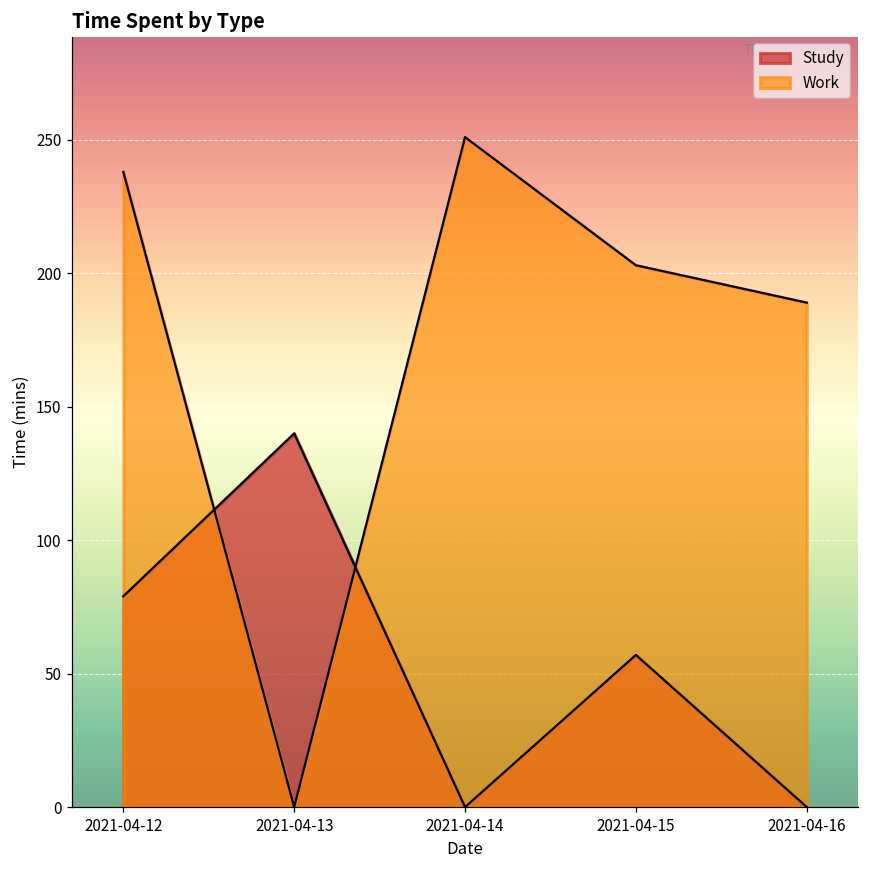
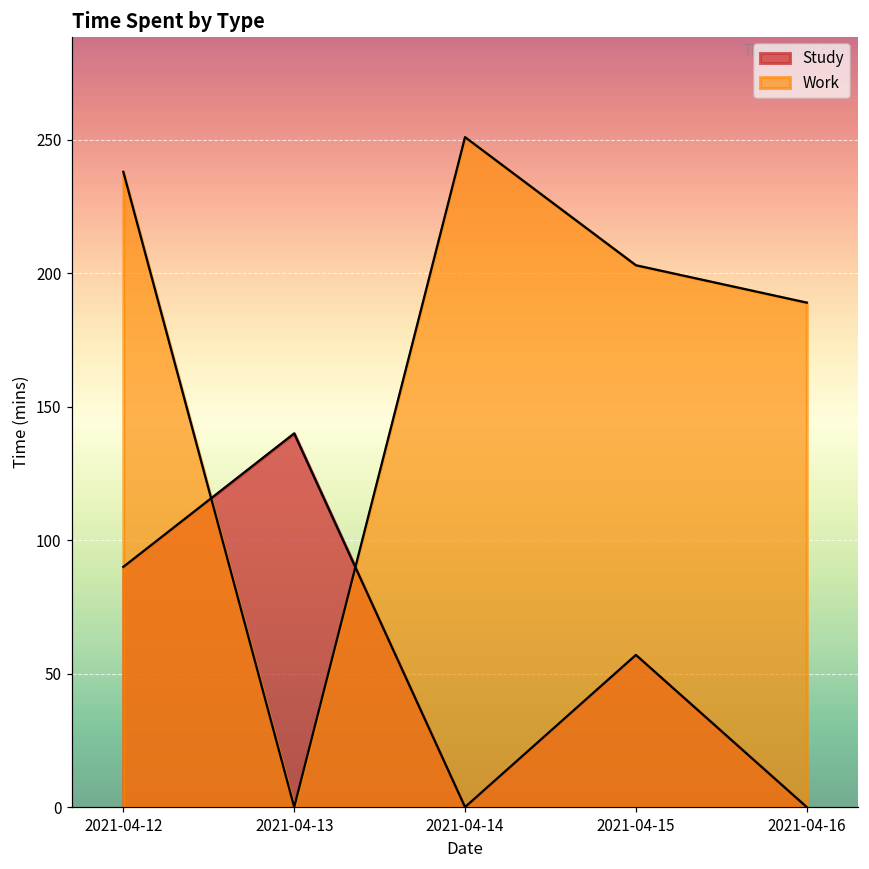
Study, 2021-04-12: 79 -> 90
